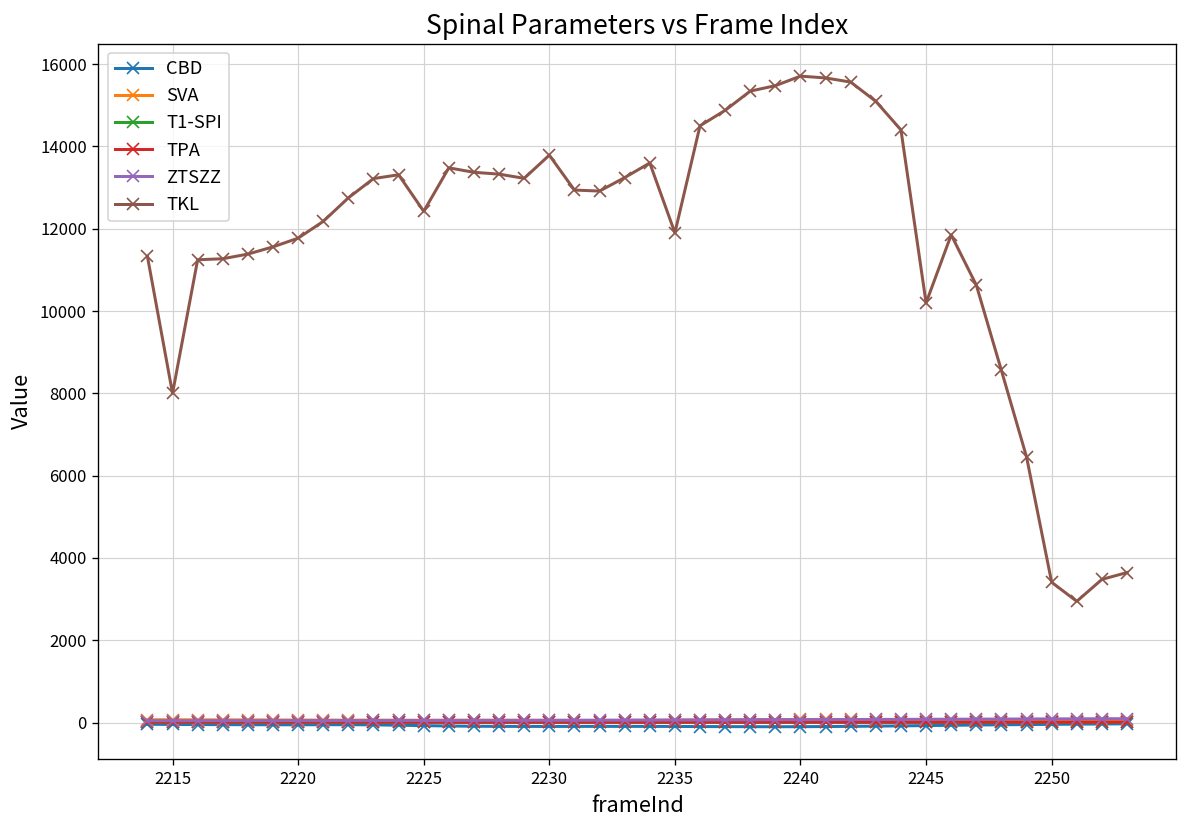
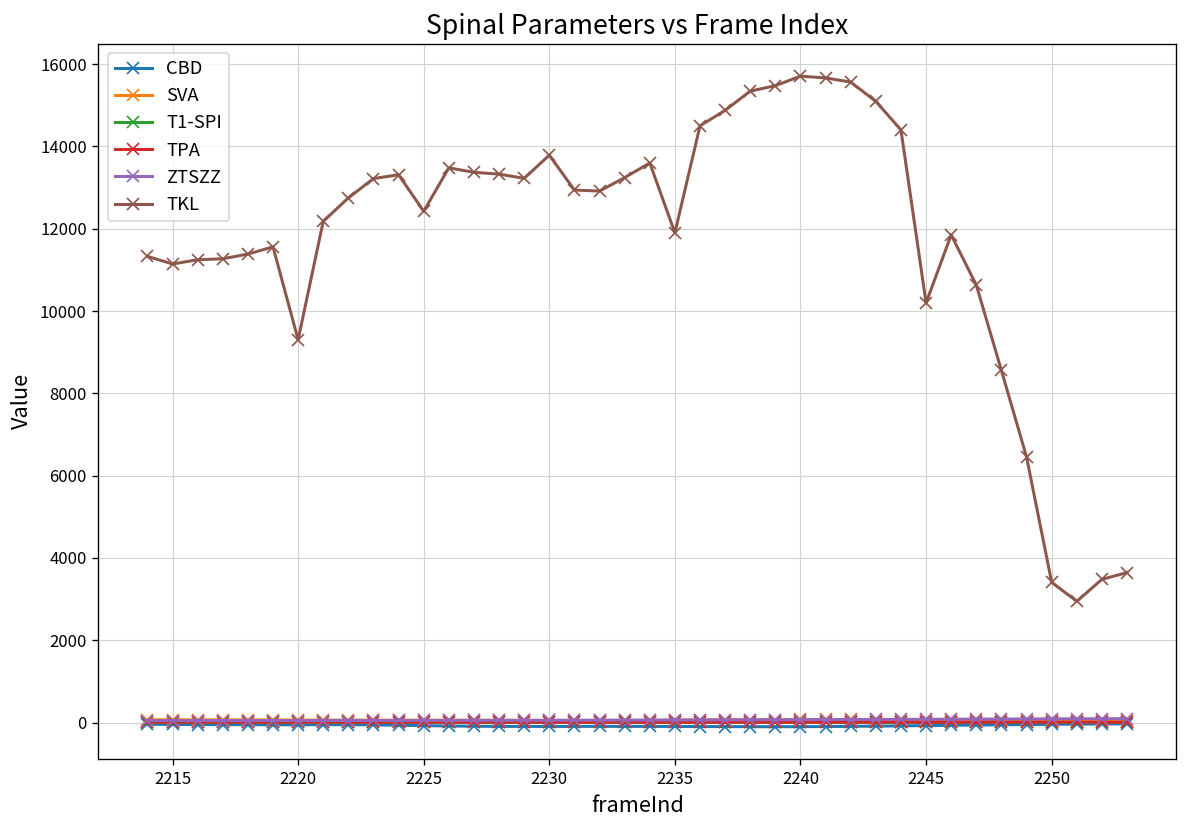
TKL, 2215: 8000 -> 11100
TKL, 2220: 11800 -> 9300
